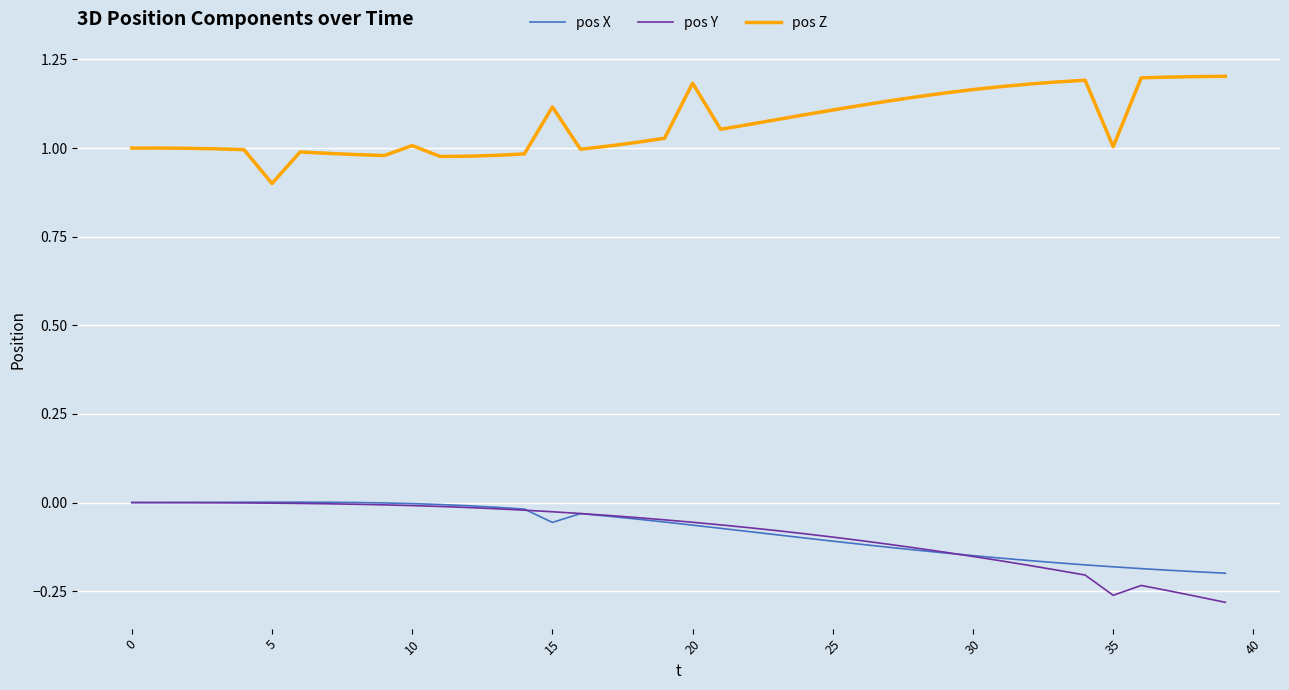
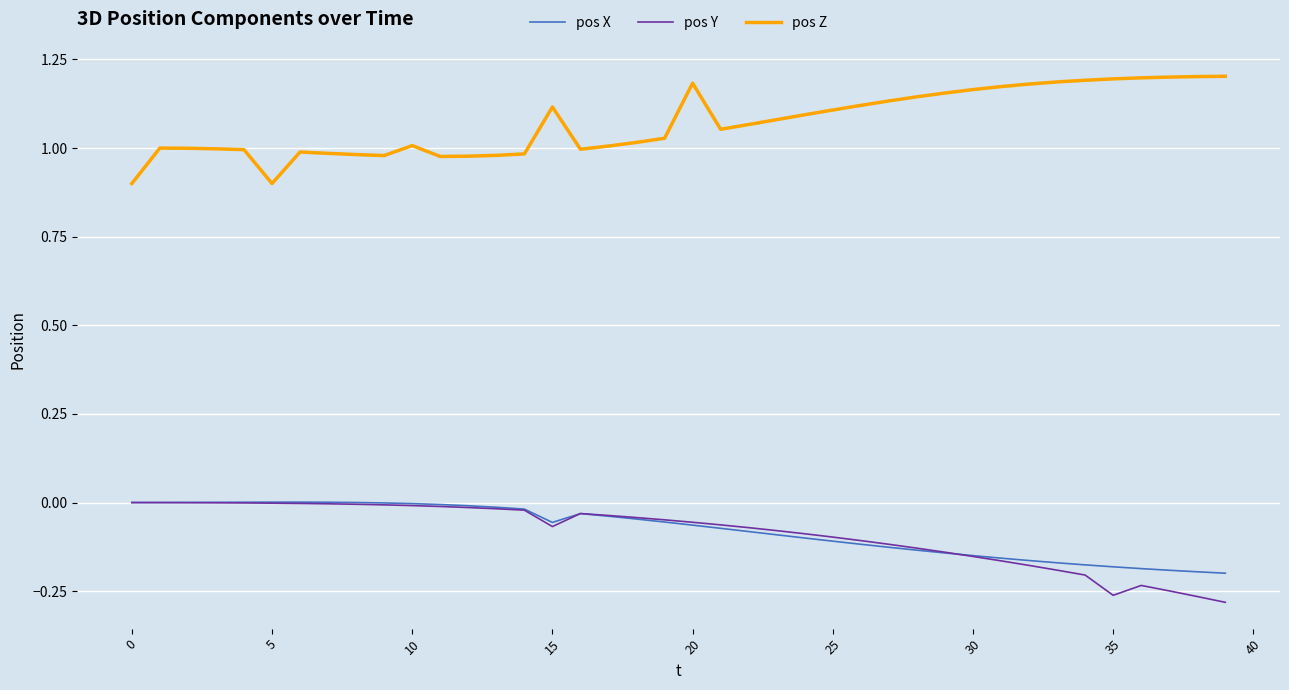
pos Z, 0: 1.0 -> 0.9
pos Y, 15: -0.03 -> -0.07
pos Z, 35: 1.00 -> 1.20
